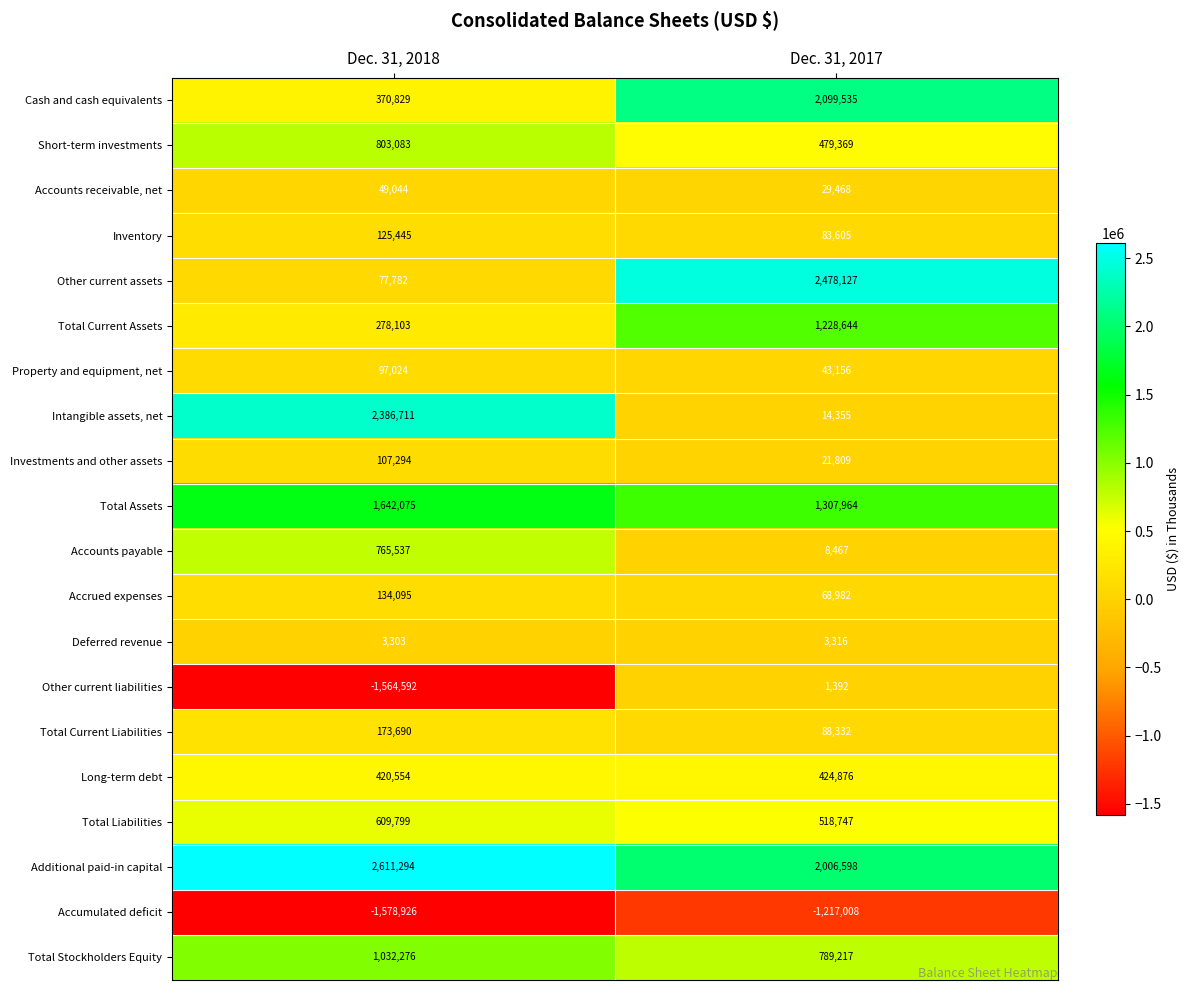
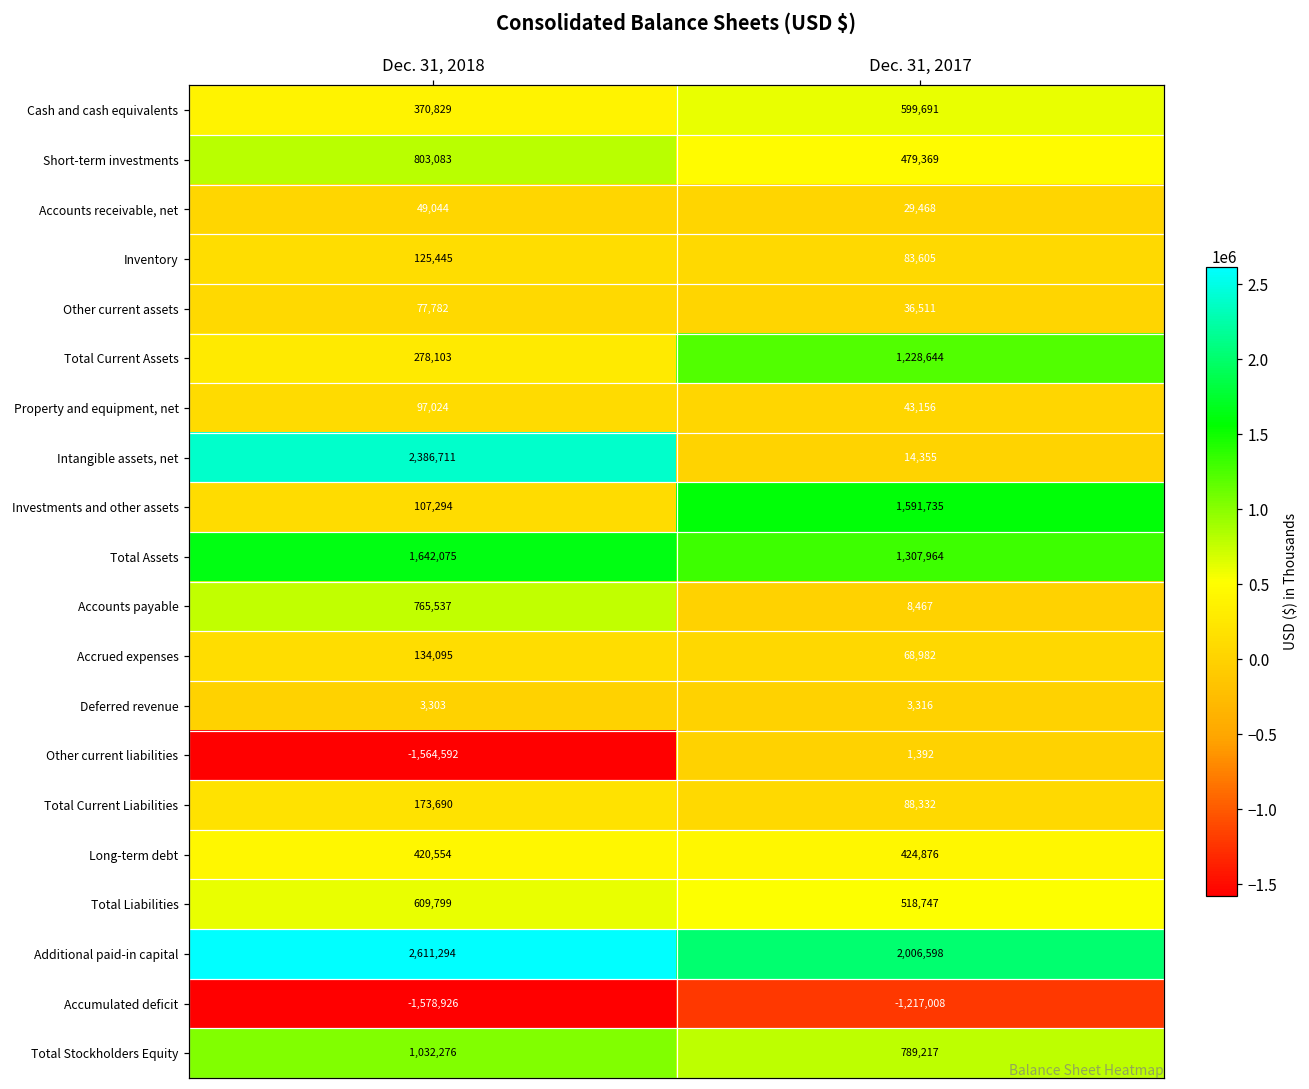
Cash and cash equivalents, Dec. 31, 2017: 2,099,535 -> 599,691
Other current assets, Dec. 31, 2017: 2,478,127 -> 36,511
Investments and other assets, Dec. 31, 2017: 21,809 -> 1,591,735
